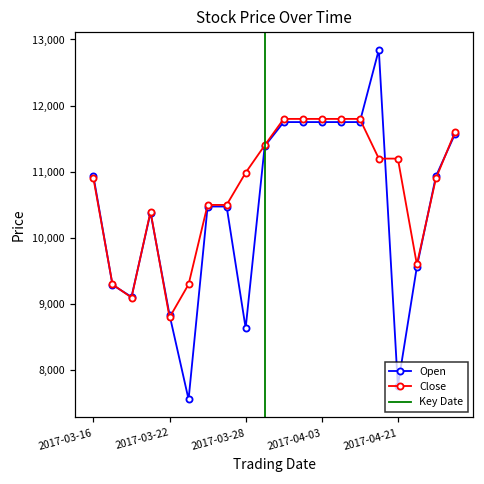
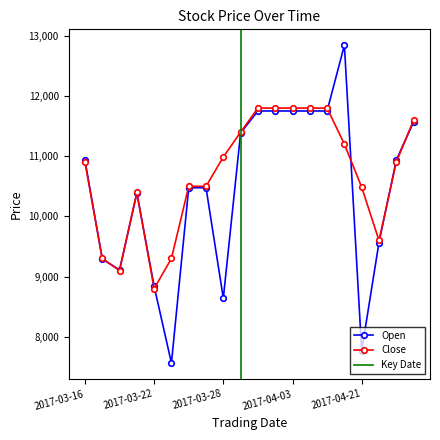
Close, 2017-04-21: 11,200 -> 10,500
